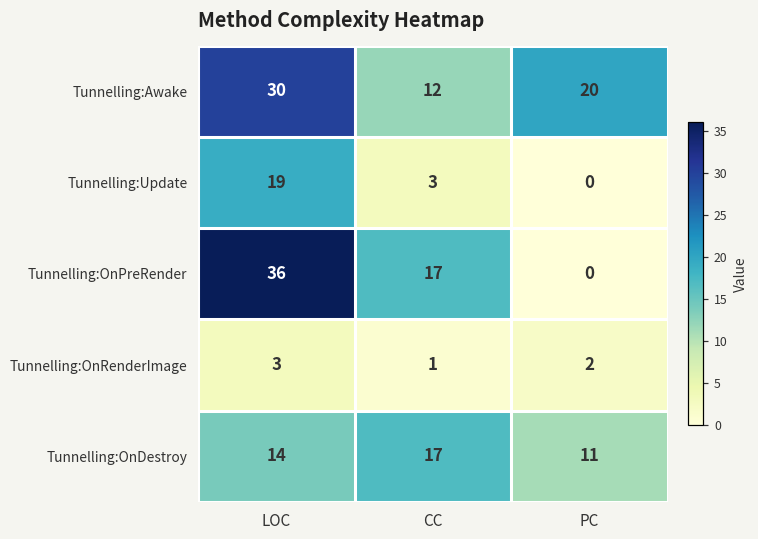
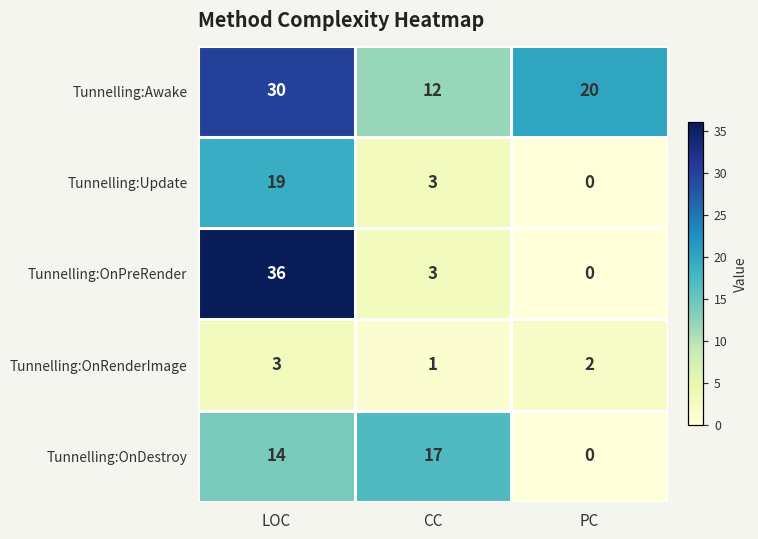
Tunnelling:OnPreRender, CC: 17 -> 3
Tunnelling:OnDestroy, PC: 11 -> 0
